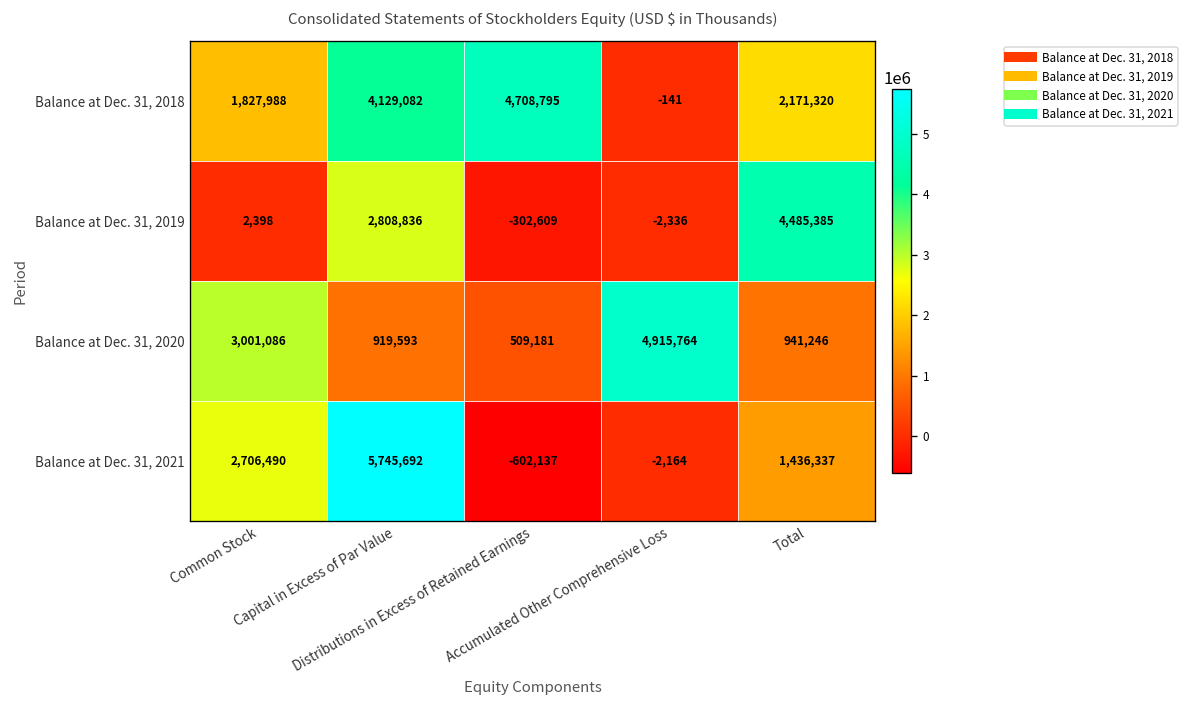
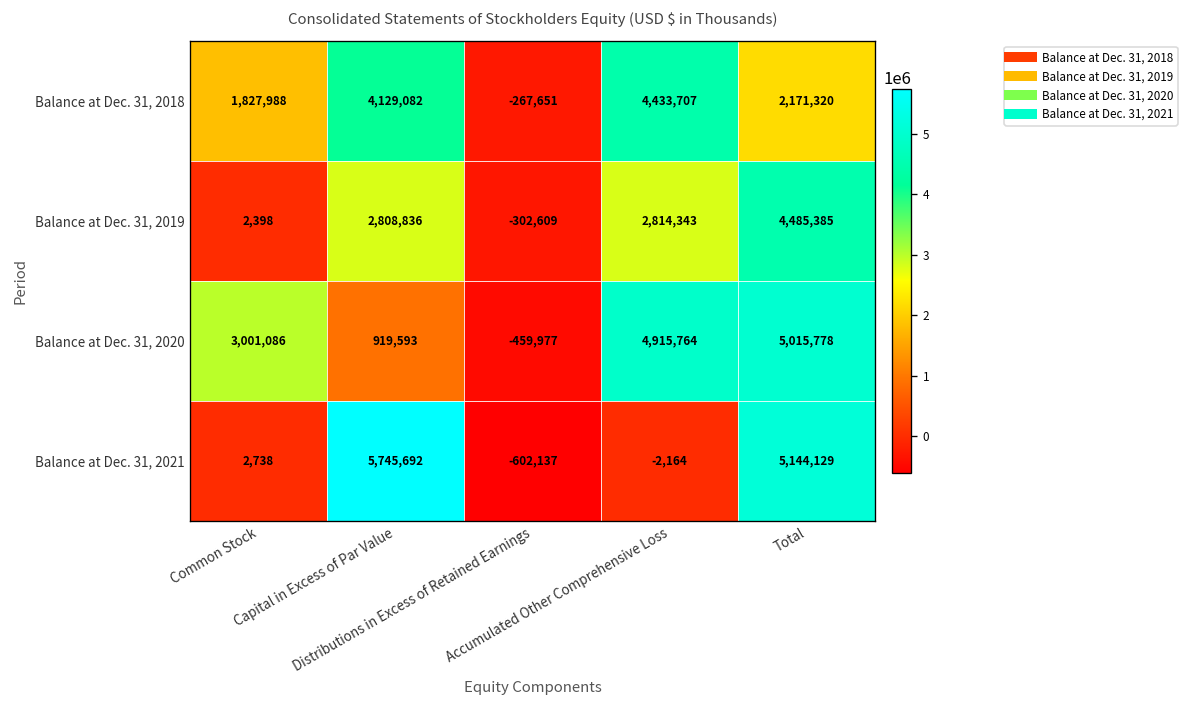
Balance at Dec. 31, 2018, Distributions in Excess of Retained Earnings: 4,708,795 -> -267,651
Balance at Dec. 31, 2018, Accumulated Other Comprehensive Loss: -141 -> 4,433,707
Balance at Dec. 31, 2019, Accumulated Other Comprehensive Loss: -2,336 -> 2,814,343
Balance at Dec. 31, 2020, Distributions in Excess of Retained Earnings: 509,181 -> -459,977
Balance at Dec. 31, 2020, Total: 941,246 -> 5,015,778
Balance at Dec. 31, 2021, Common Stock: 2,706,490 -> 2,738
Balance at Dec. 31, 2021, Total: 1,436,337 -> 5,144,129
